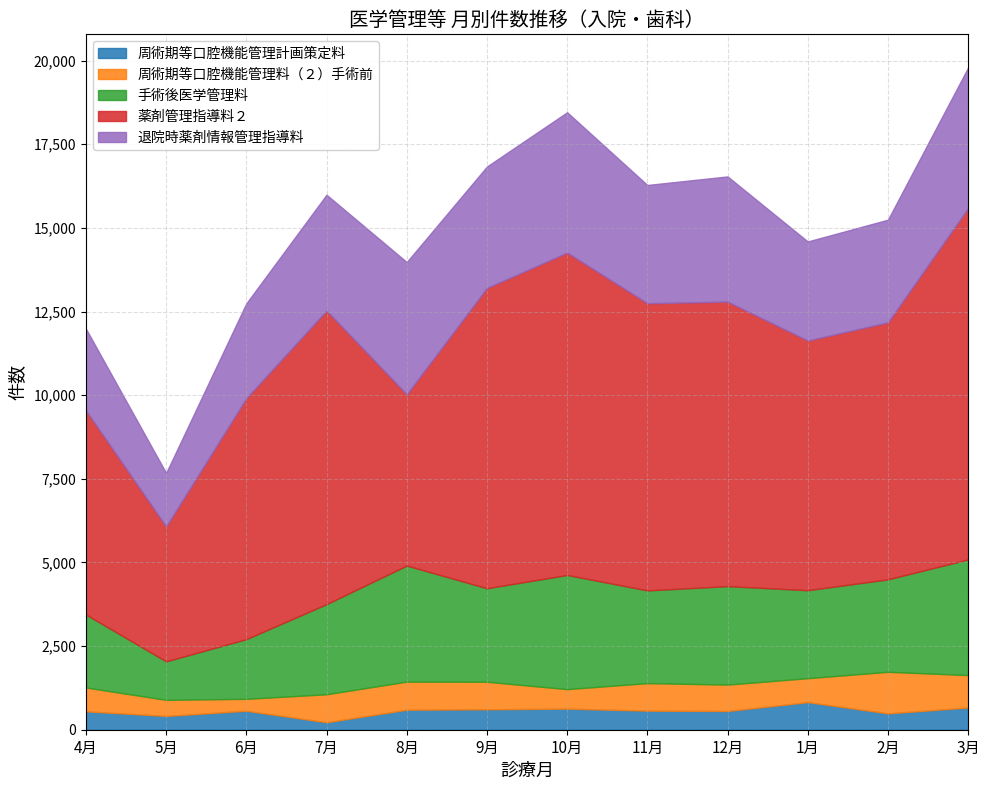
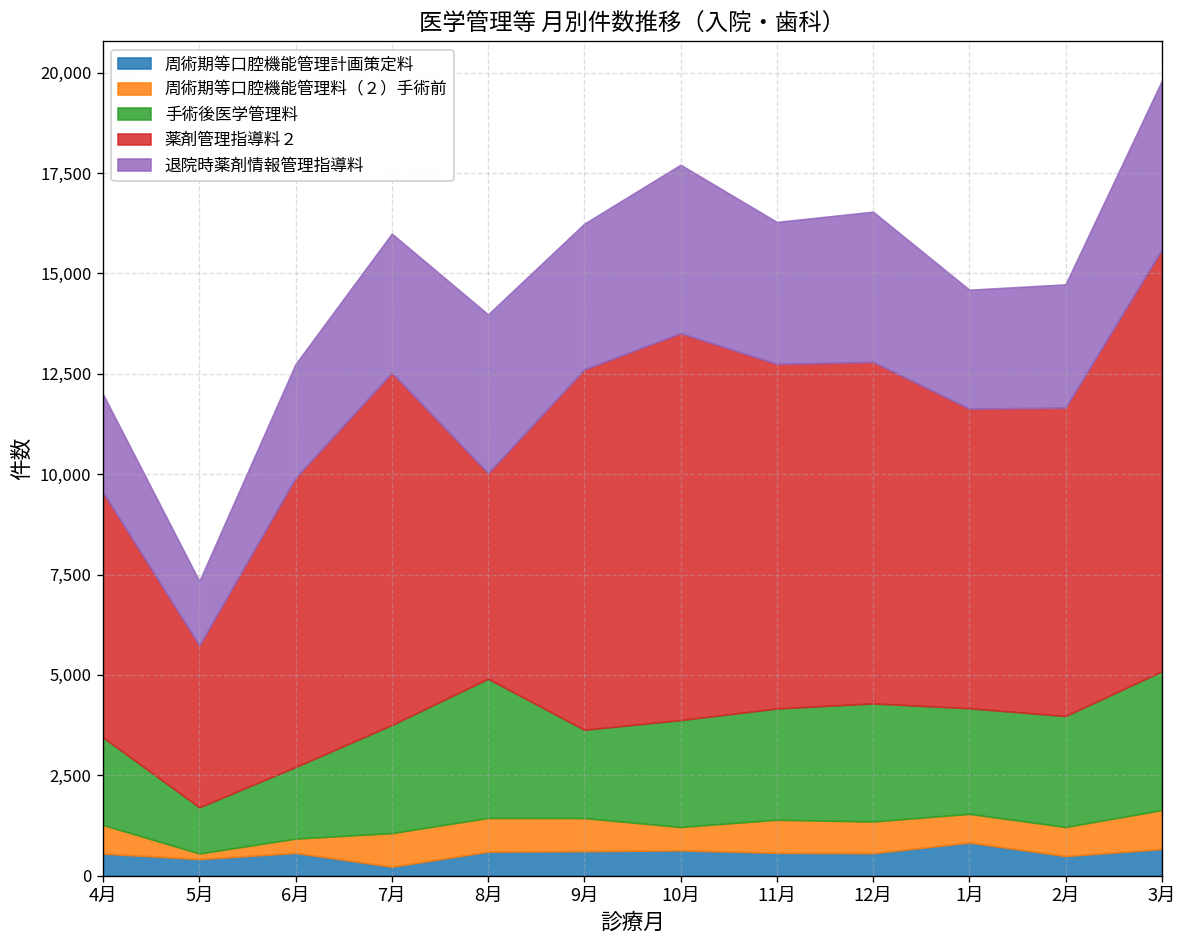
周術期等口腔機能管理料（２）手術前, 5月: 500 -> 100
手術後医学管理料, 9月: 2,800 -> 2,200
手術後医学管理料, 10月: 3,400 -> 2,700
周術期等口腔機能管理料（２）手術前, 2月: 1,200 -> 700
